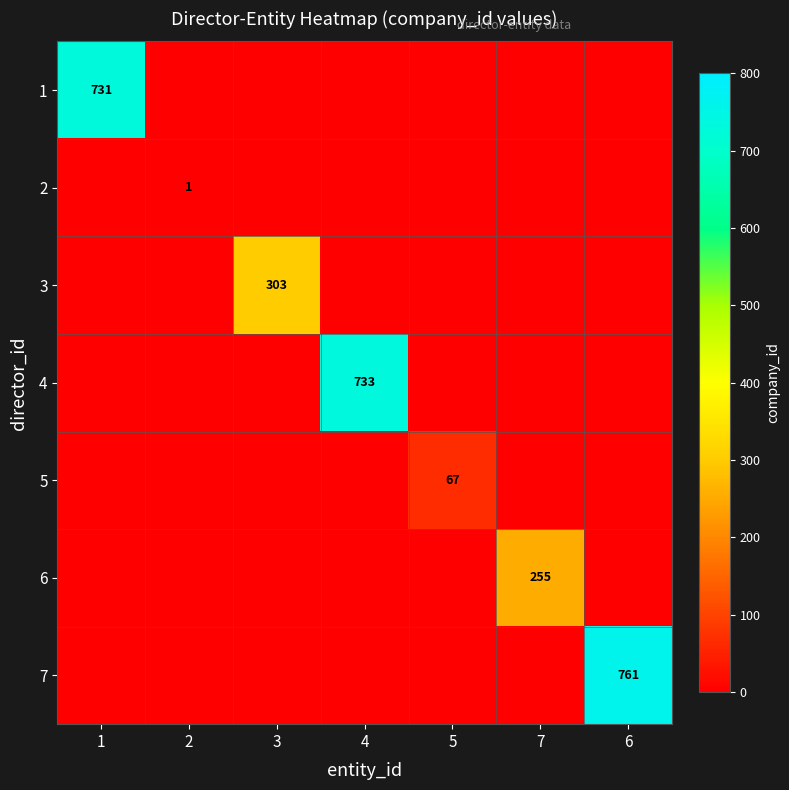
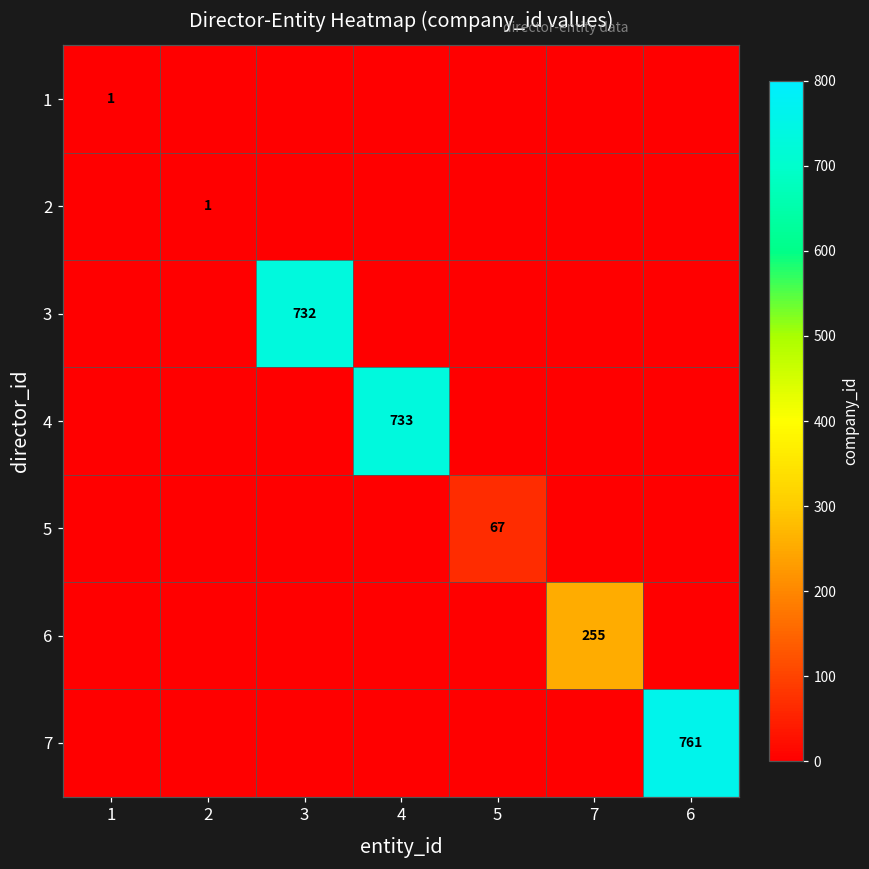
1, 1: 731 -> 1
3, 3: 303 -> 732
